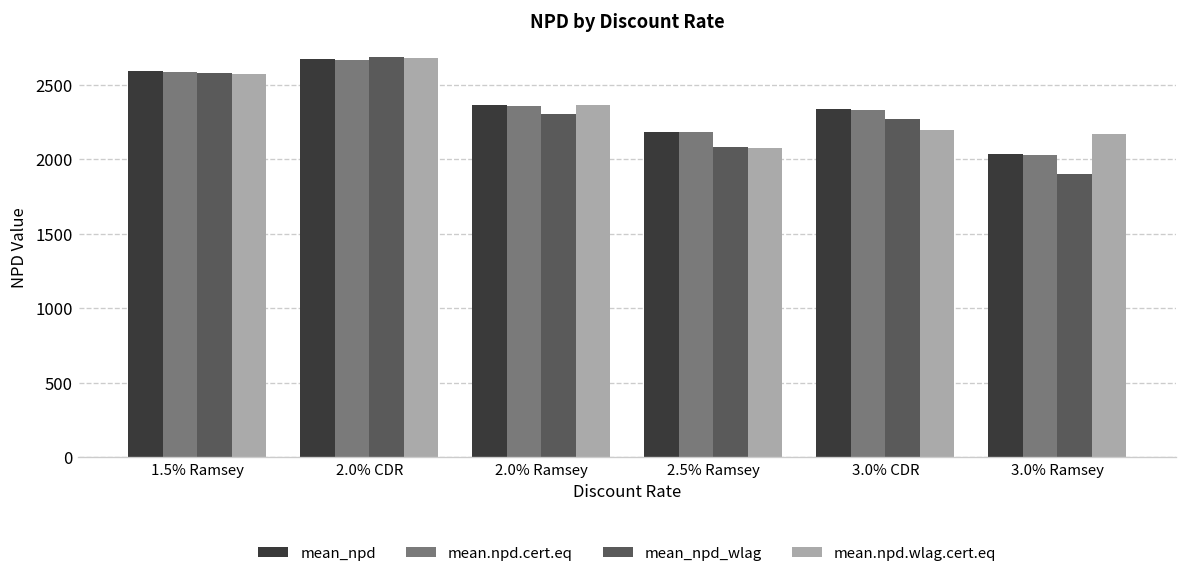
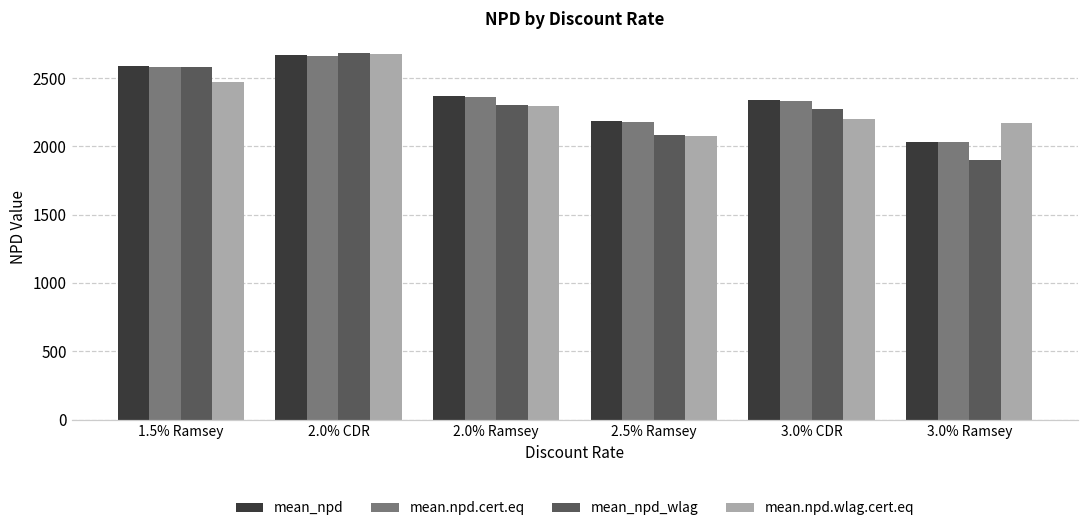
mean.npd.wlag.cert.eq, 1.5% Ramsey: 2570 -> 2470
mean.npd.wlag.cert.eq, 2.0% Ramsey: 2370 -> 2300
